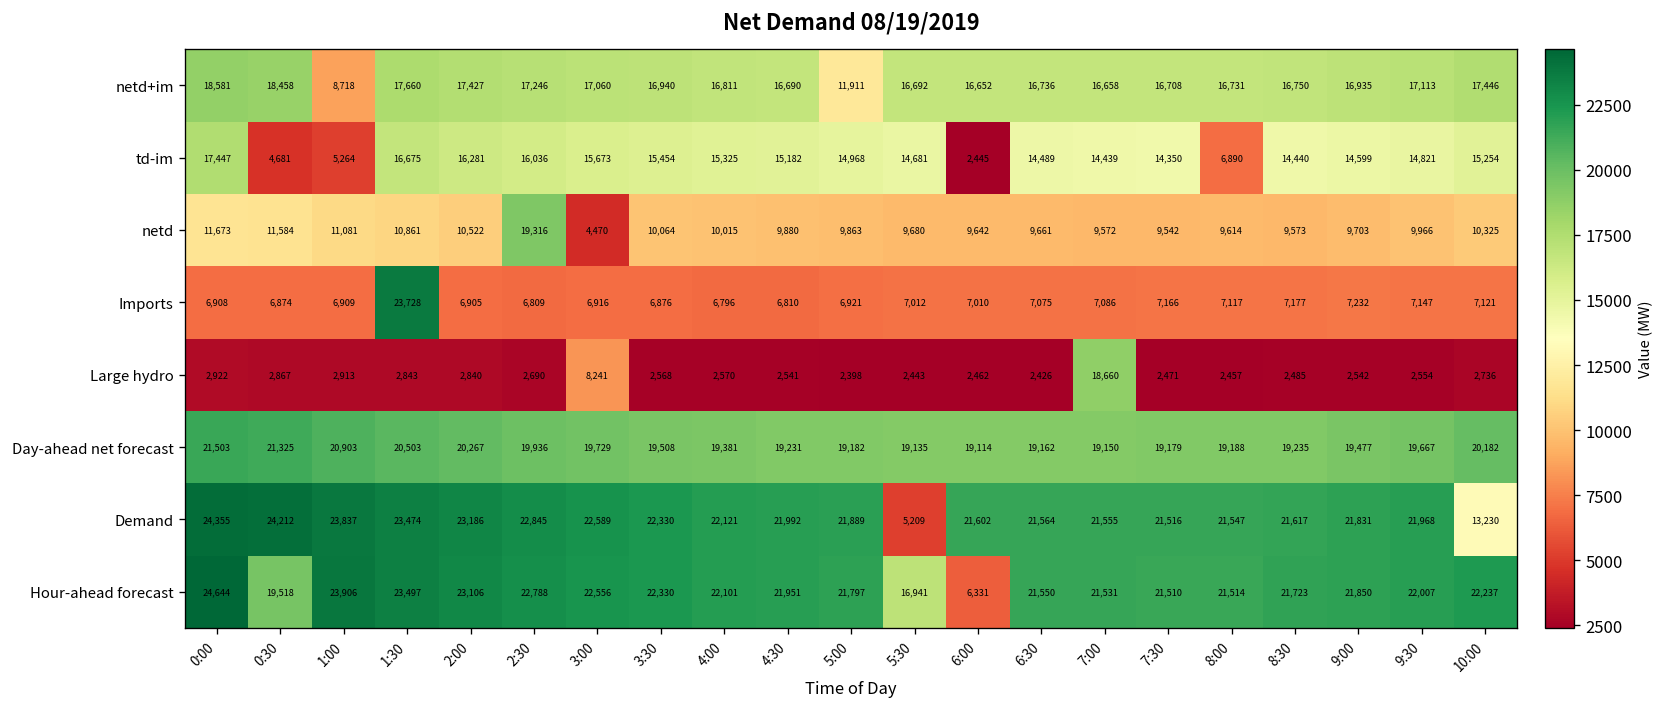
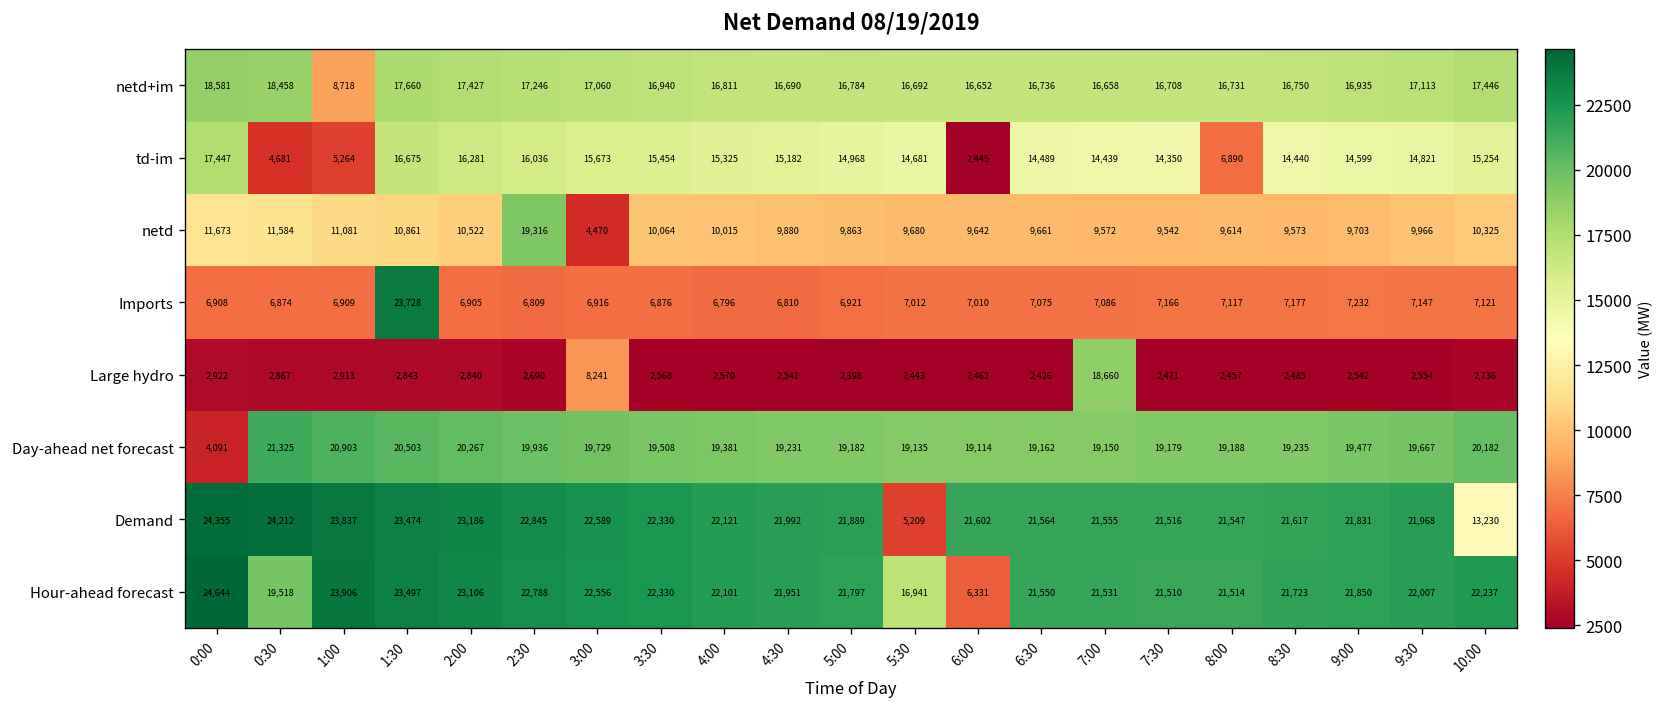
netd+im, 5:00: 11,911 -> 16,784
Day-ahead net forecast, 0:00: 21,503 -> 4,091
